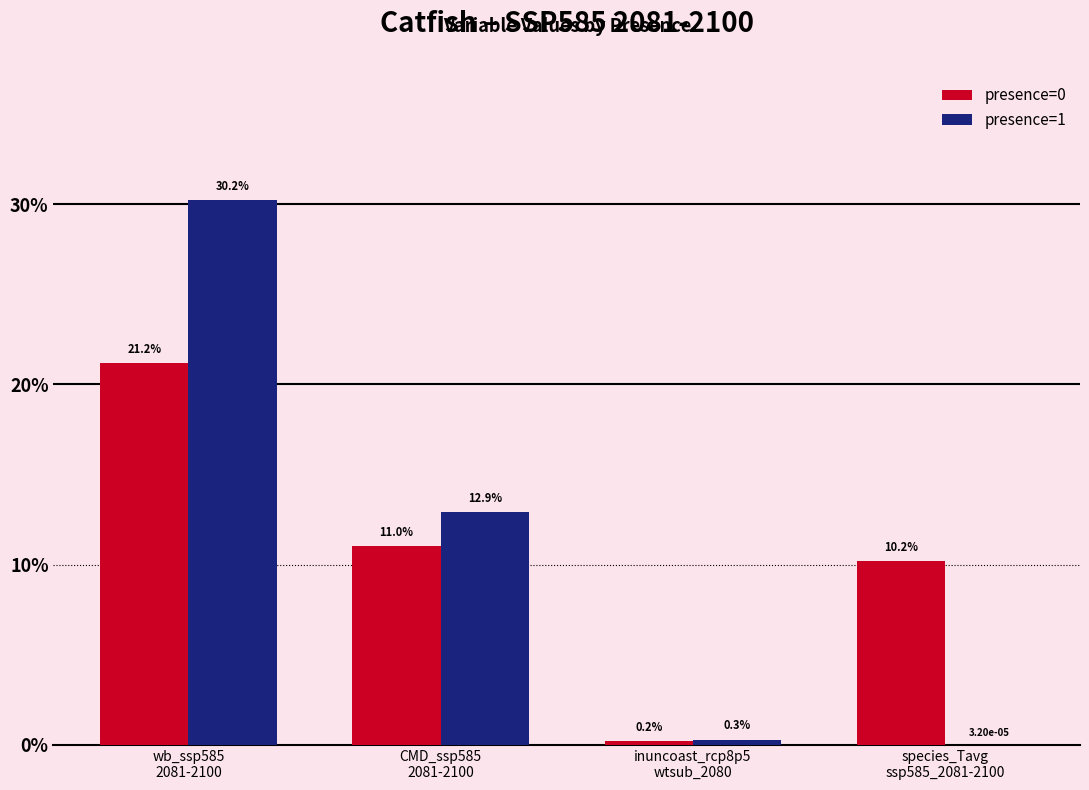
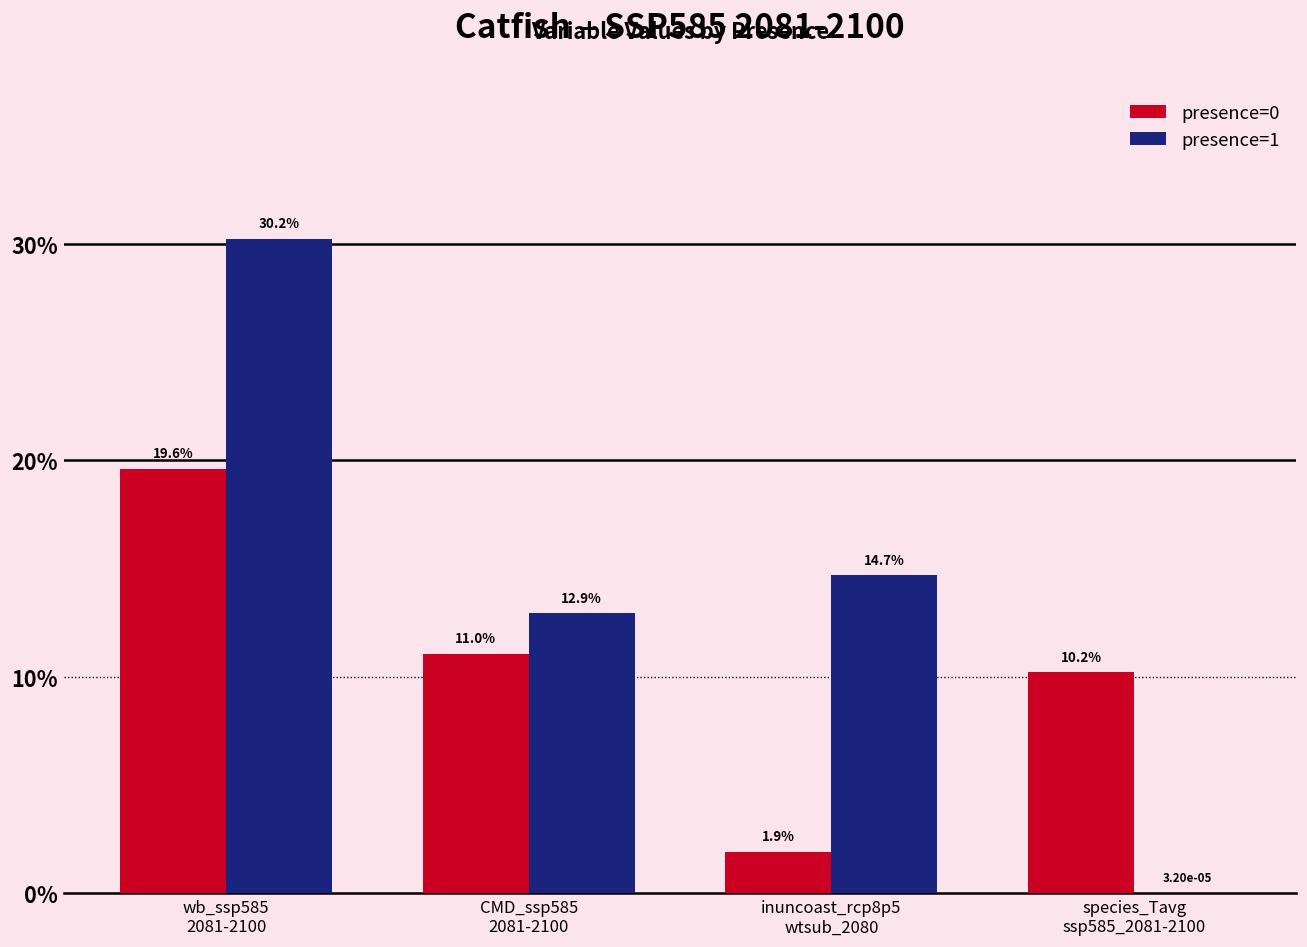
presence=0, wb_ssp585 2081-2100: 21.2% -> 19.6%
presence=0, inuncoast_rcp8p5 wtsub_2080: 0.2% -> 1.9%
presence=1, inuncoast_rcp8p5 wtsub_2080: 0.3% -> 14.7%
